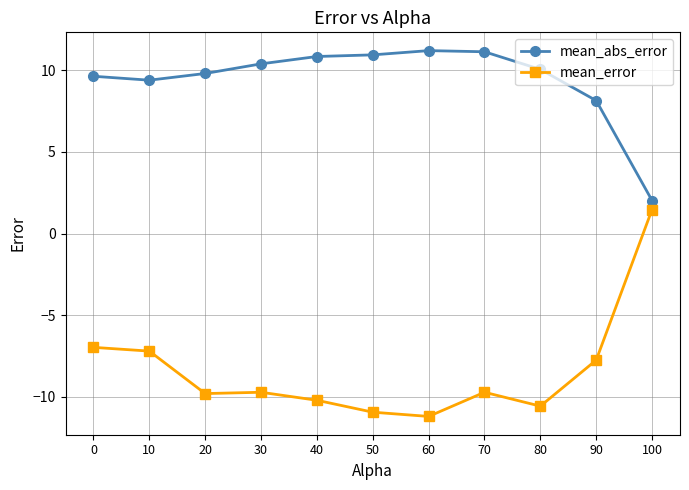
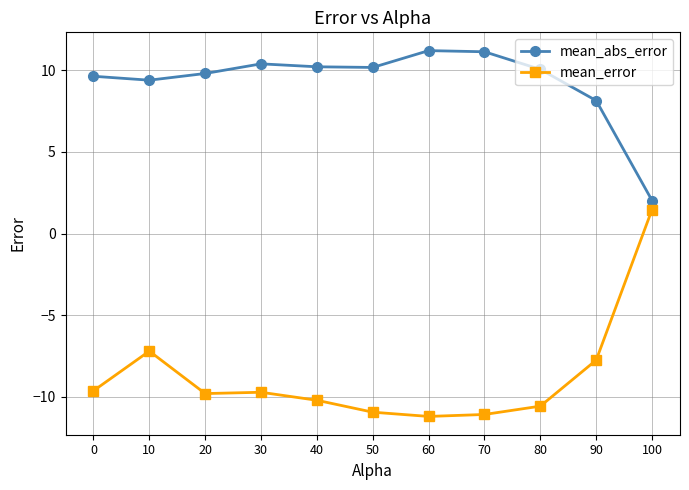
mean_error, 0: -7.0 -> -9.6
mean_abs_error, 40: 10.8 -> 10.2
mean_abs_error, 50: 10.9 -> 10.2
mean_error, 70: -9.7 -> -11.1
